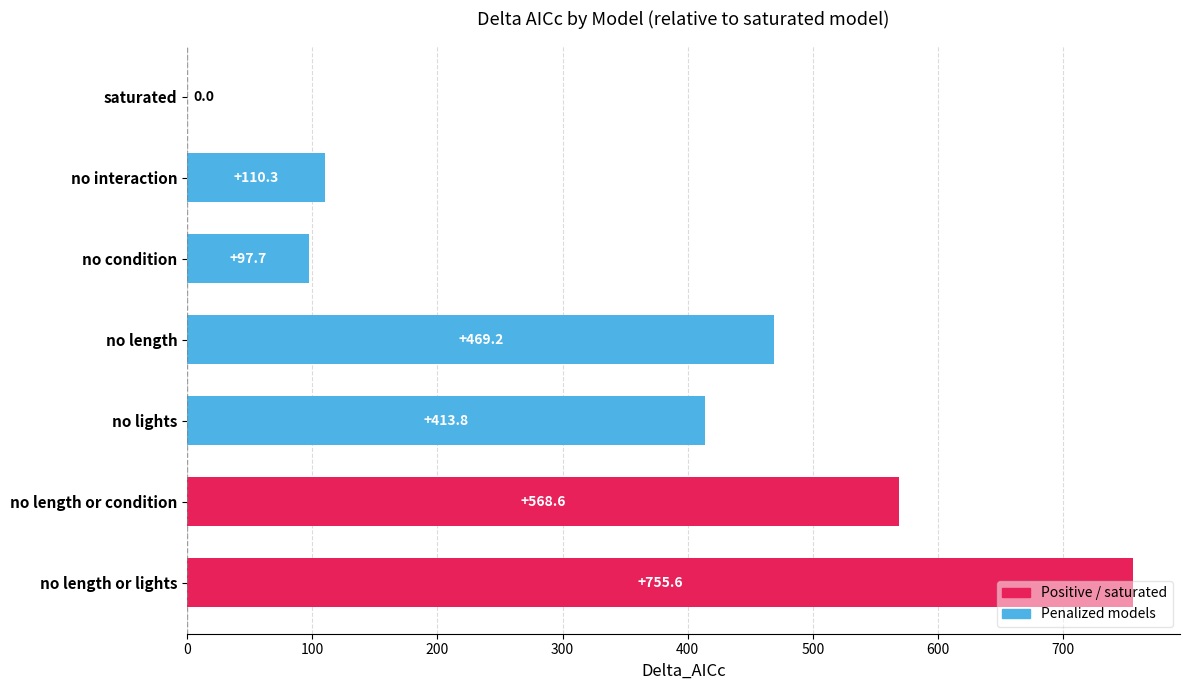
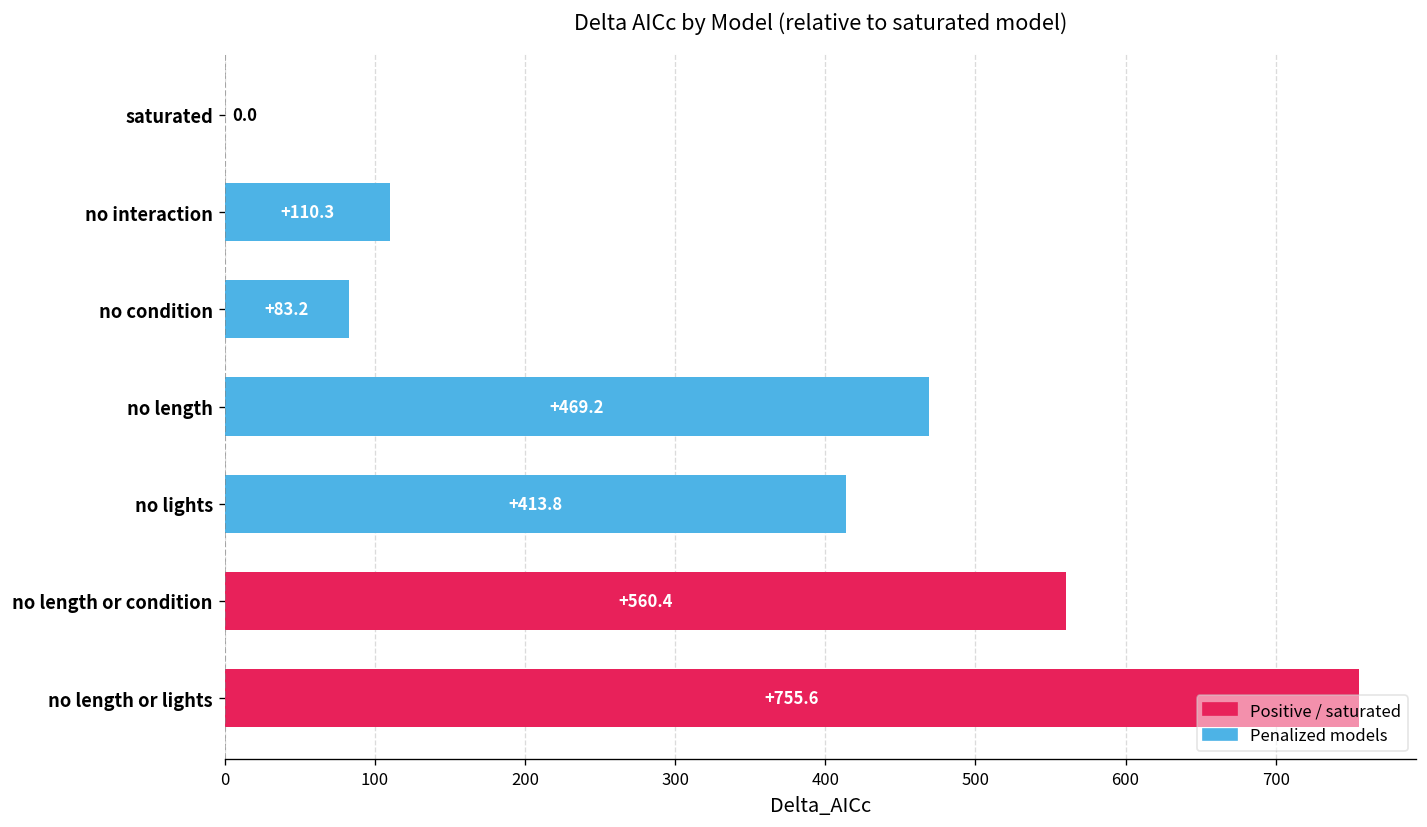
no condition: +97.7 -> +83.2
no length or condition: +568.6 -> +560.4
